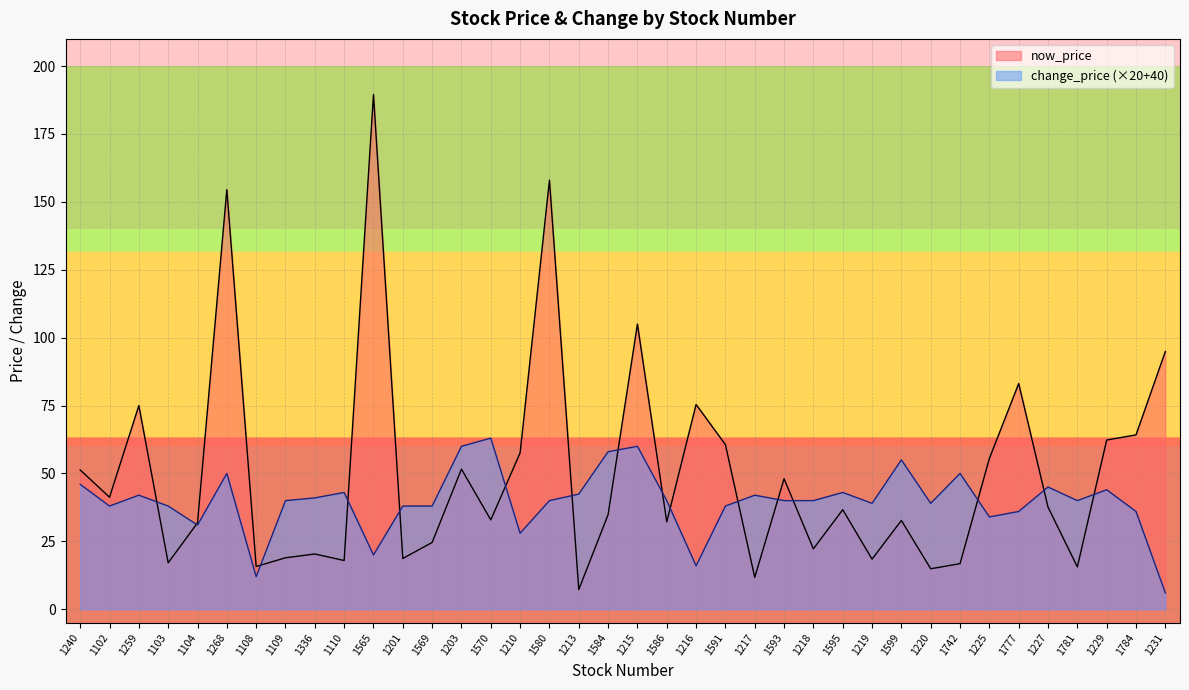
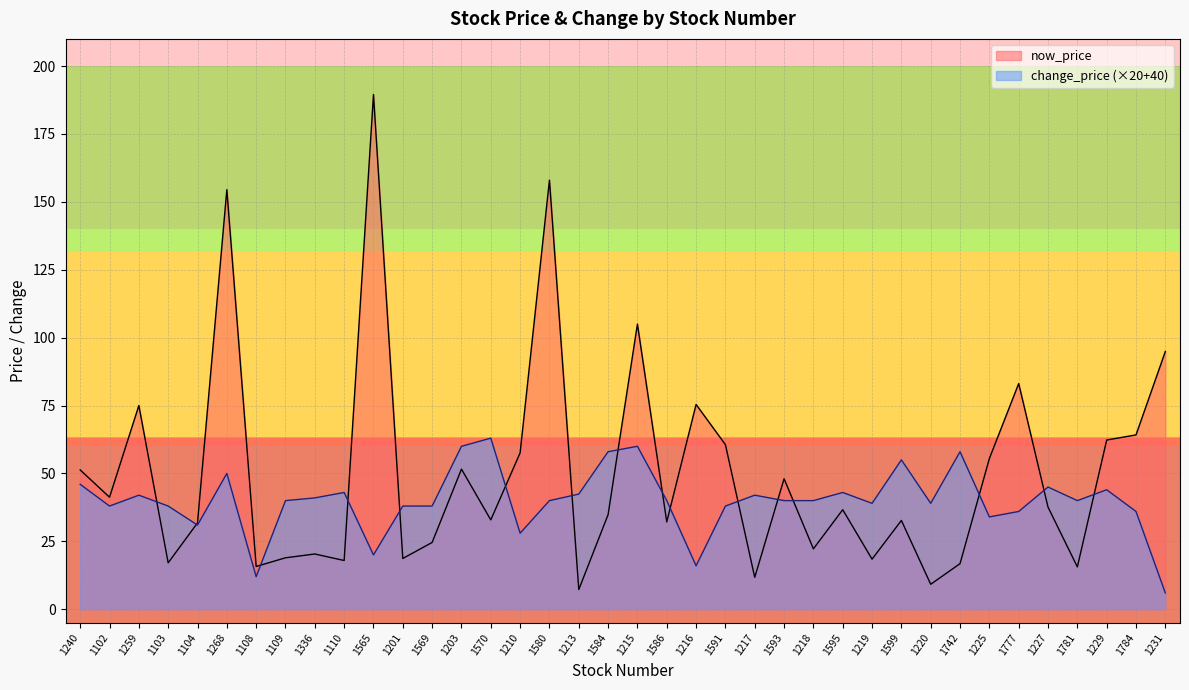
now_price, 1220: 15 -> 9
change_price (×20+40), 1742: 50 -> 58
